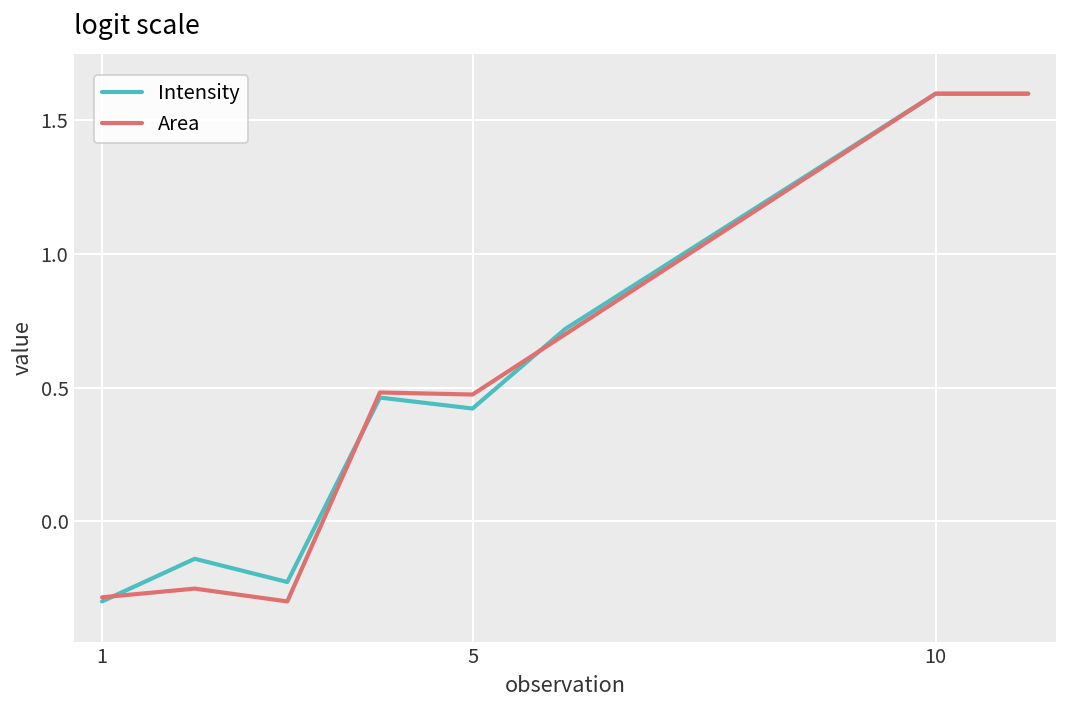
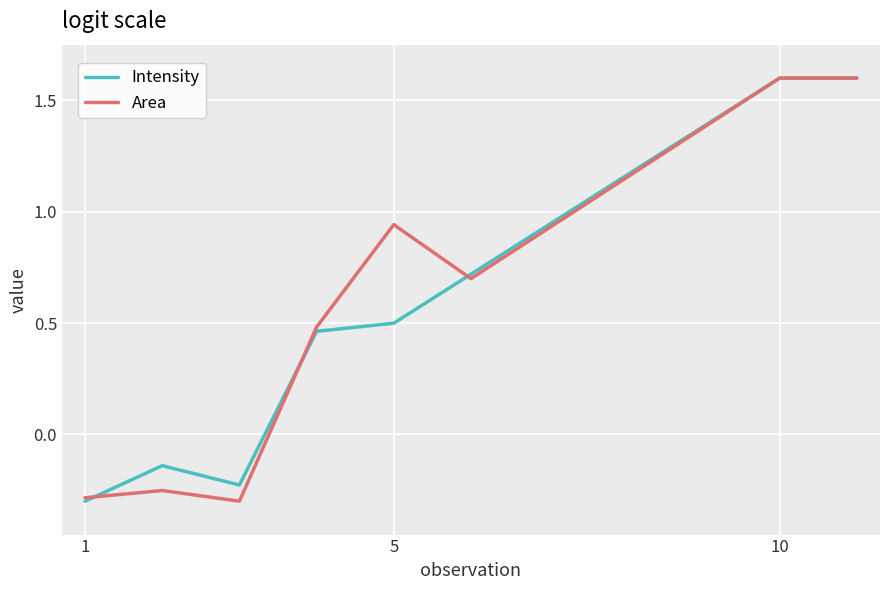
Intensity, 5: 0.42 -> 0.50
Area, 5: 0.47 -> 0.94
